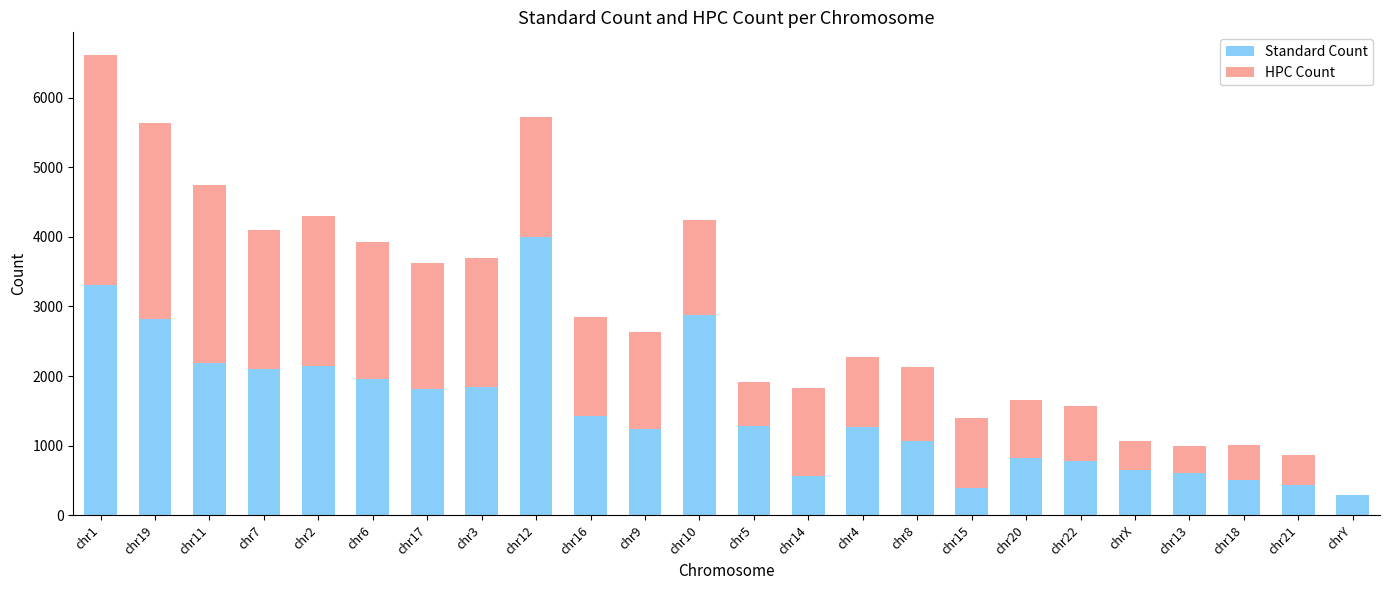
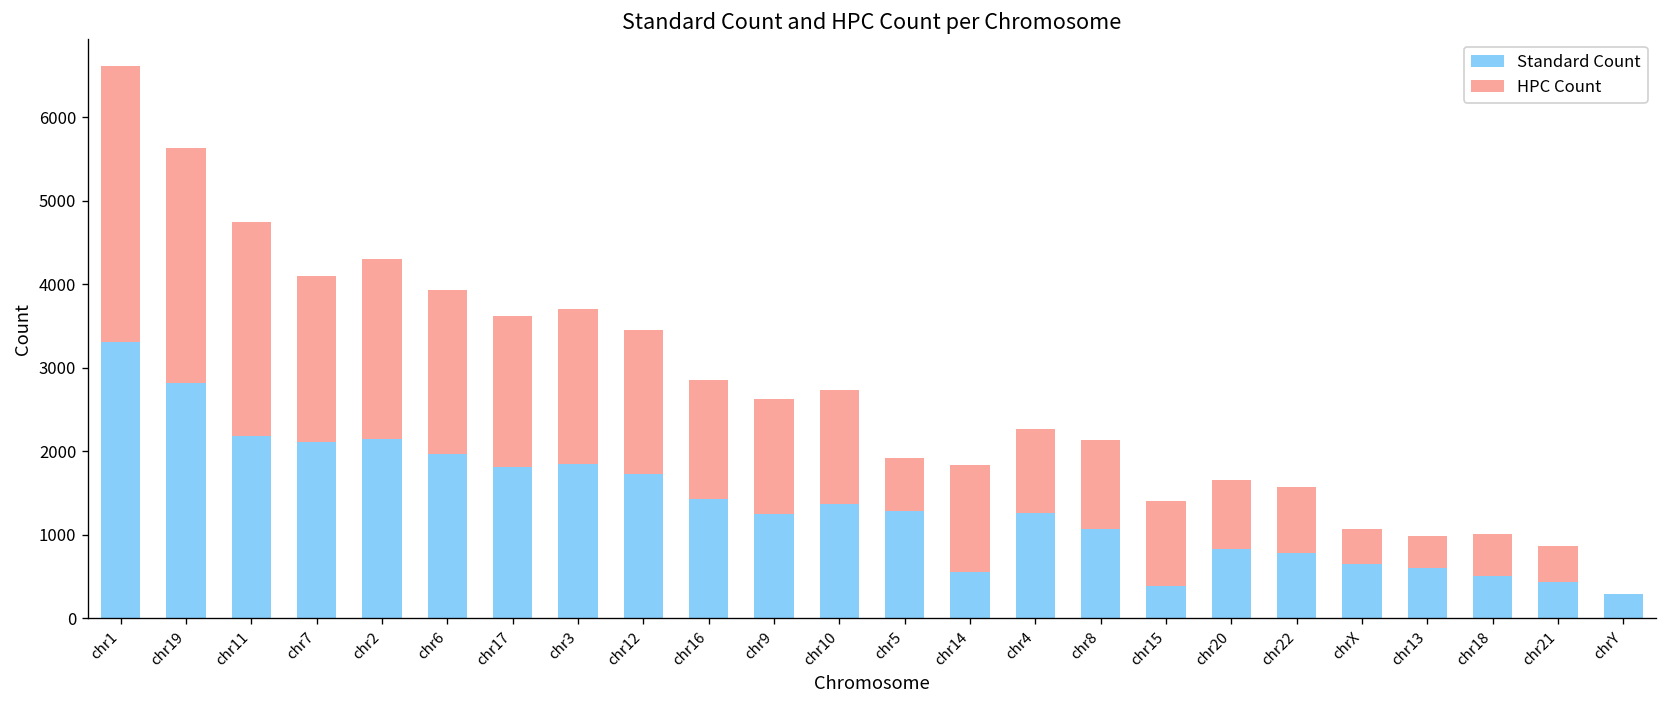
Standard Count, chr12: 4000 -> 1700
Standard Count, chr10: 2900 -> 1400
